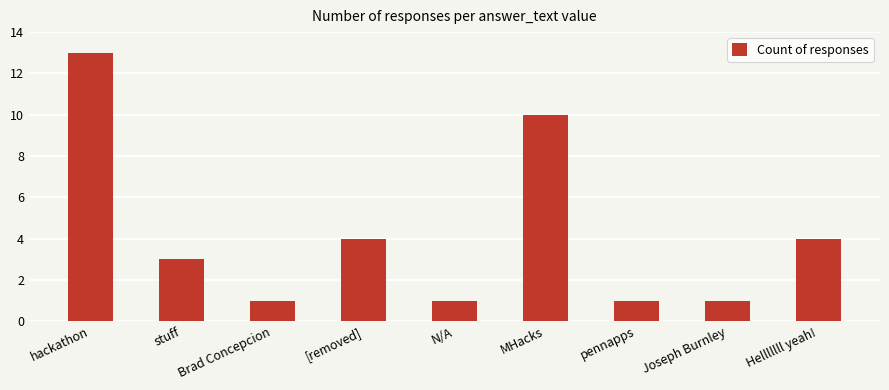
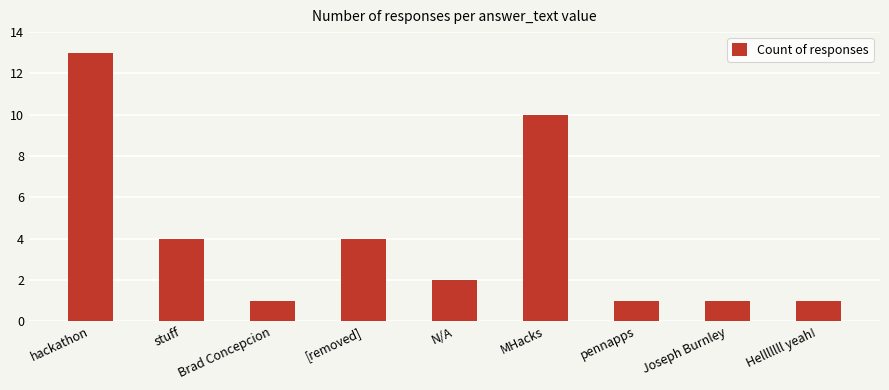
stuff: 3 -> 4
N/A: 1 -> 2
Helllllll yeah!: 4 -> 1
